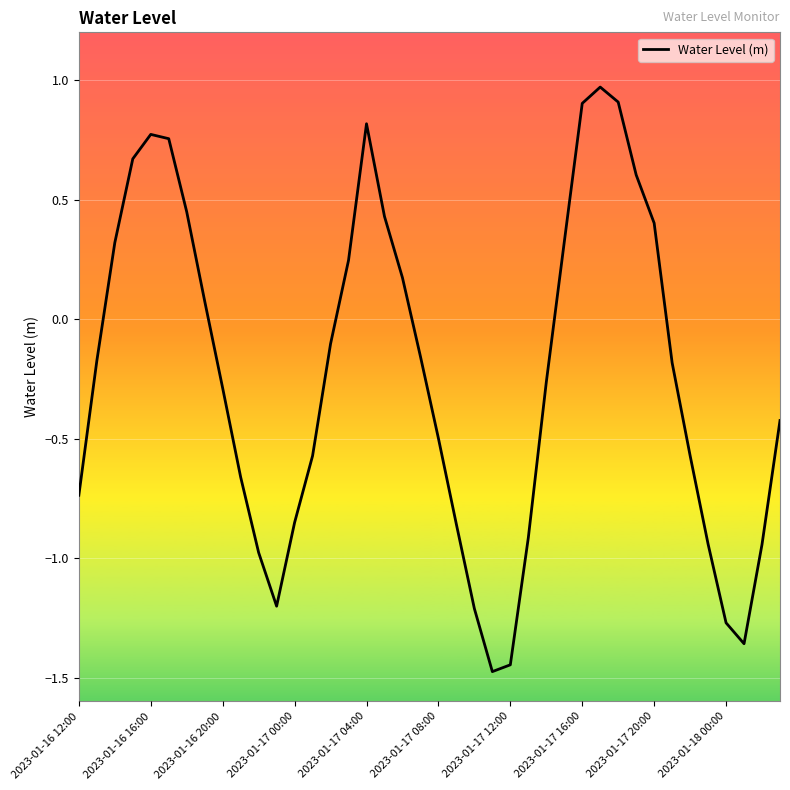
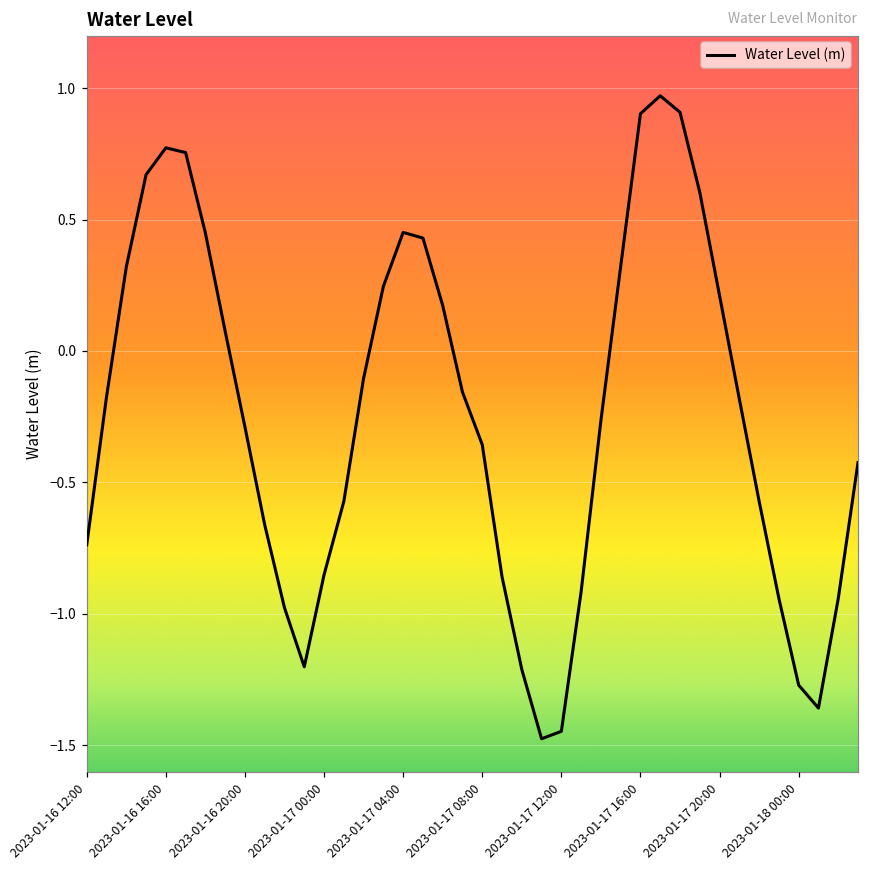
2023-01-17 04:00: 0.82 -> 0.45
2023-01-17 08:00: -0.50 -> -0.36
2023-01-17 20:00: 0.40 -> 0.21
